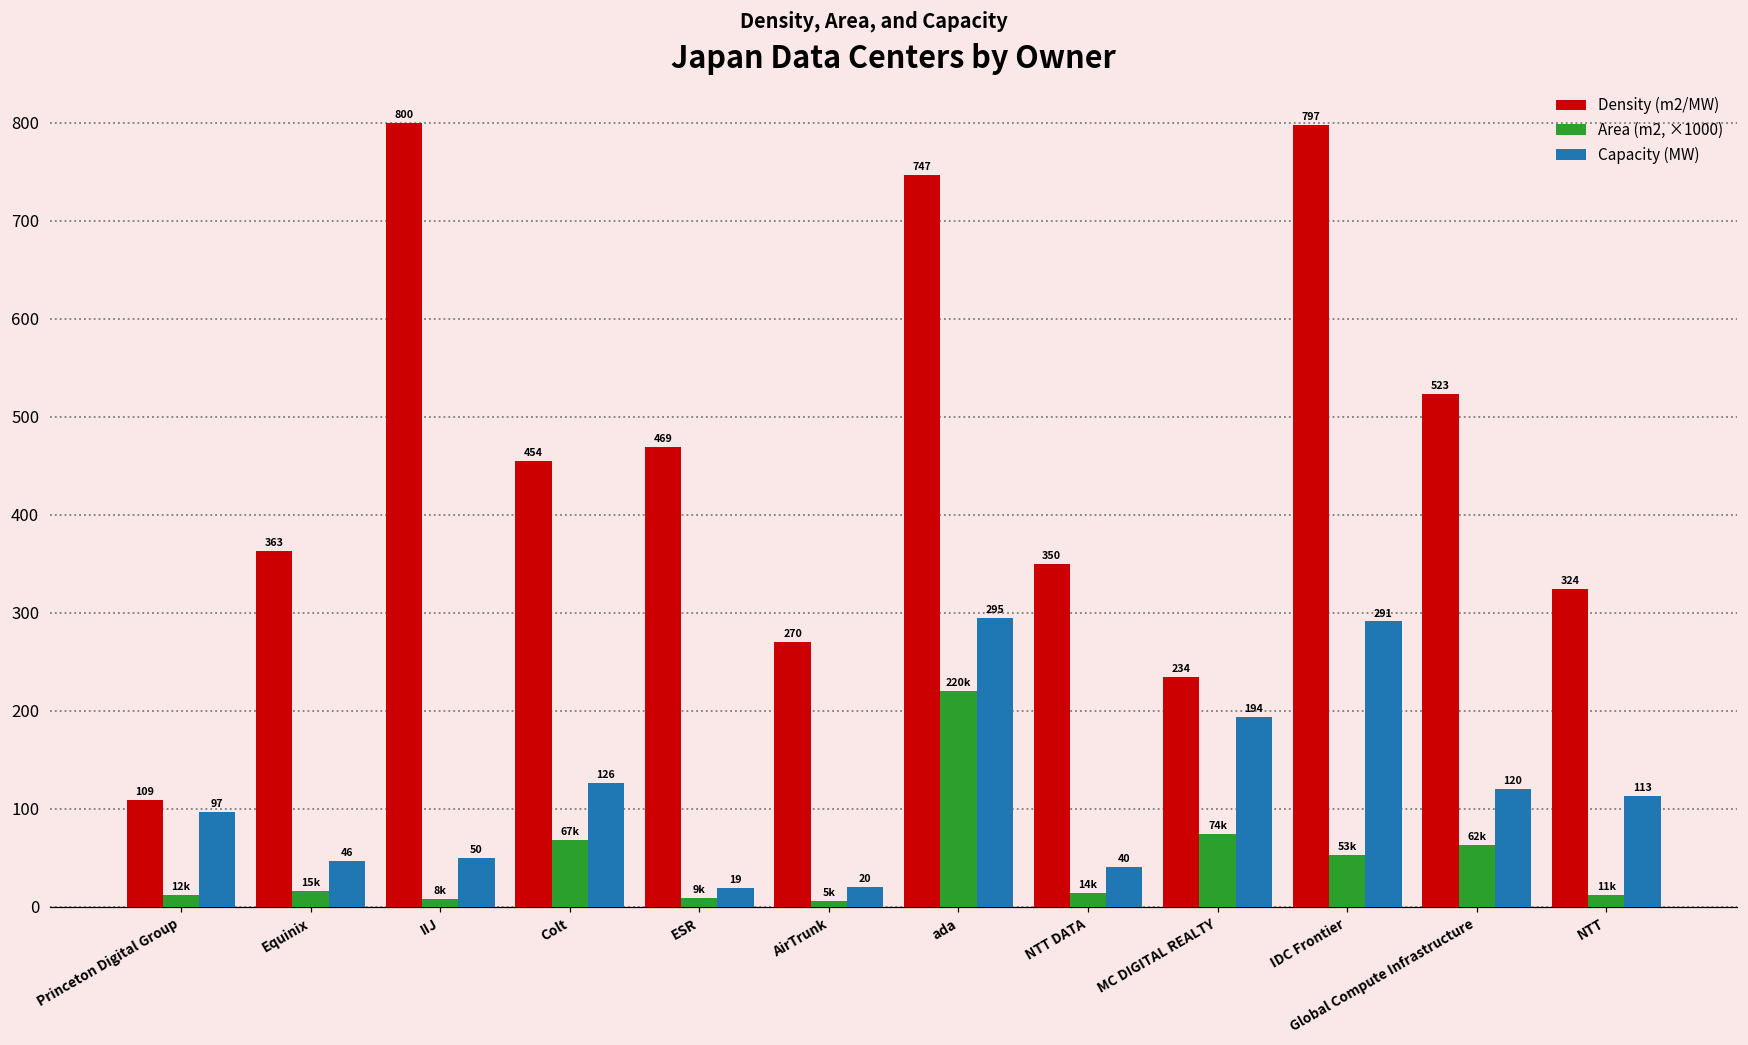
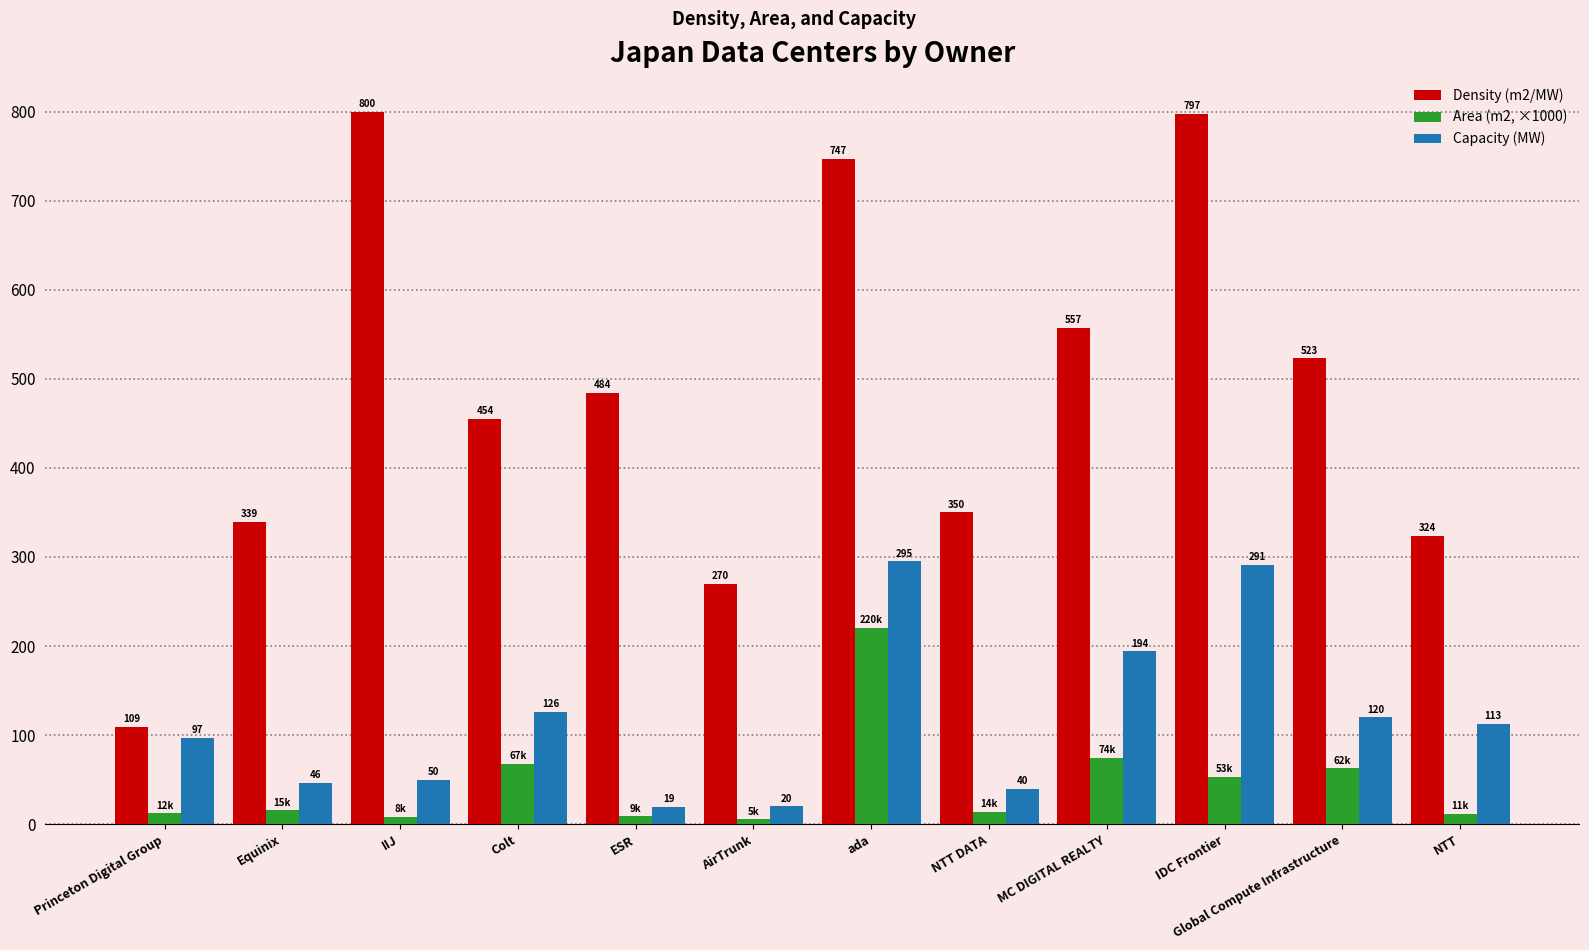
Density (m2/MW), Equinix: 363 -> 339
Density (m2/MW), ESR: 469 -> 484
Density (m2/MW), MC DIGITAL REALTY: 234 -> 557
